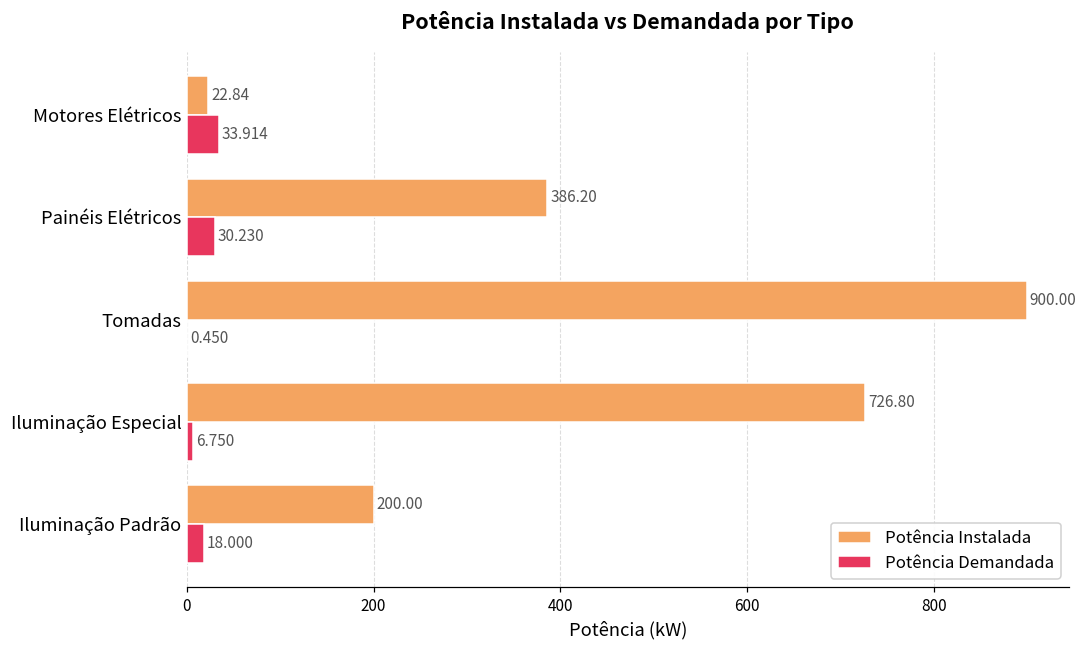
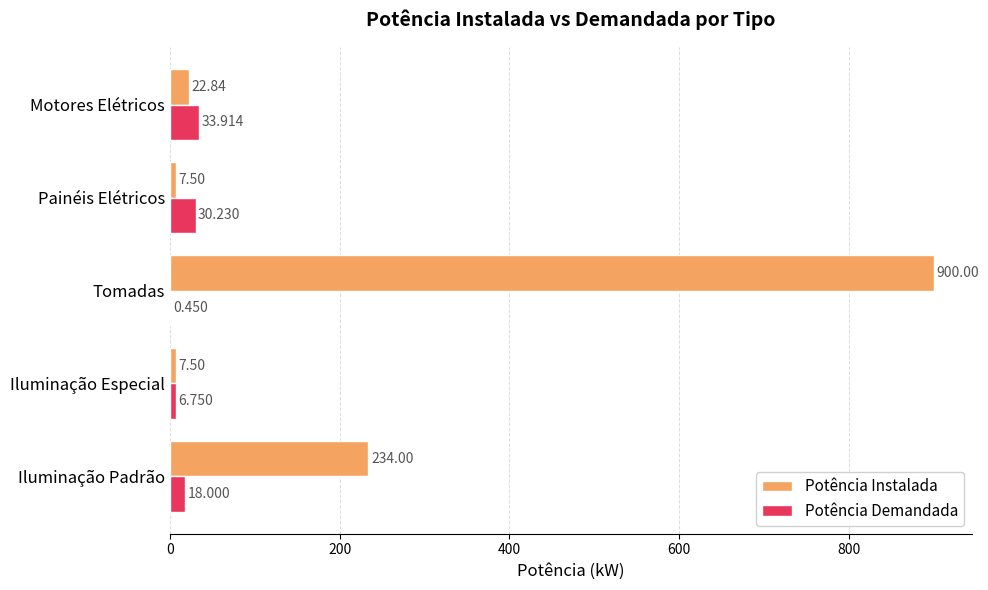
Potência Instalada, Painéis Elétricos: 386.20 -> 7.50
Potência Instalada, Iluminação Especial: 726.80 -> 7.50
Potência Instalada, Iluminação Padrão: 200.00 -> 234.00
